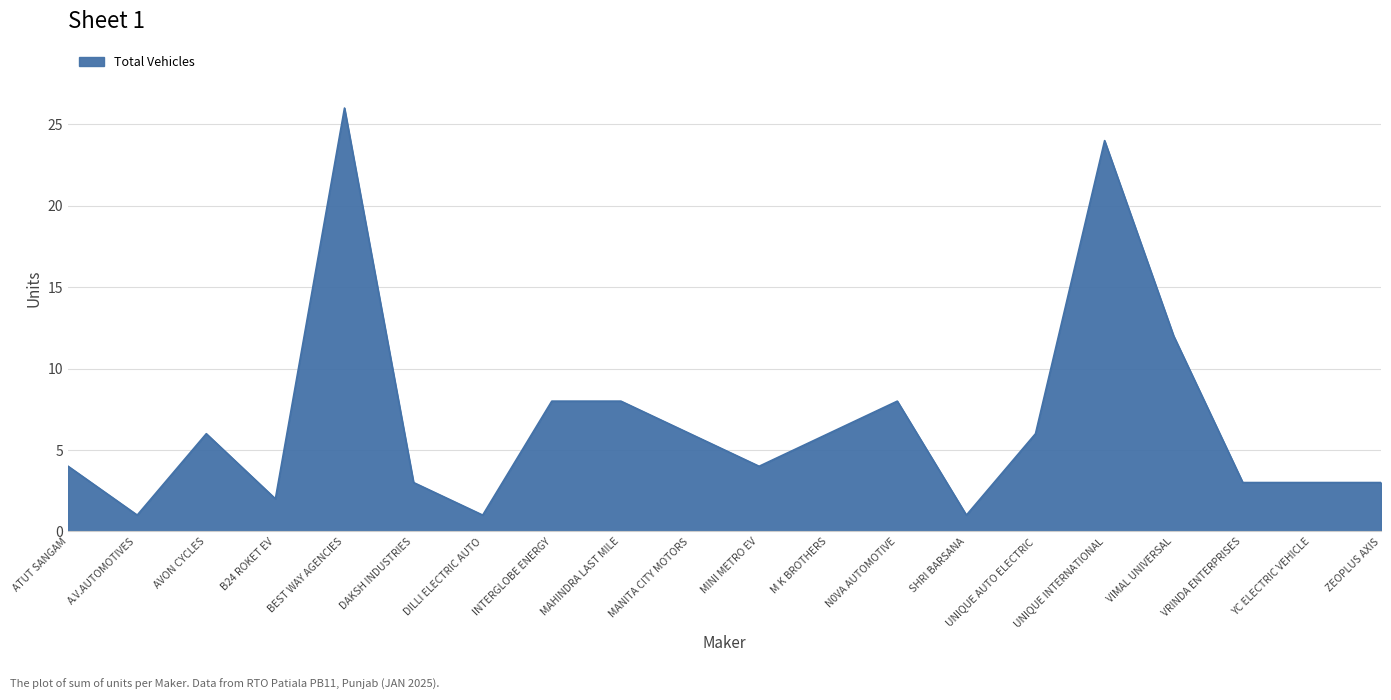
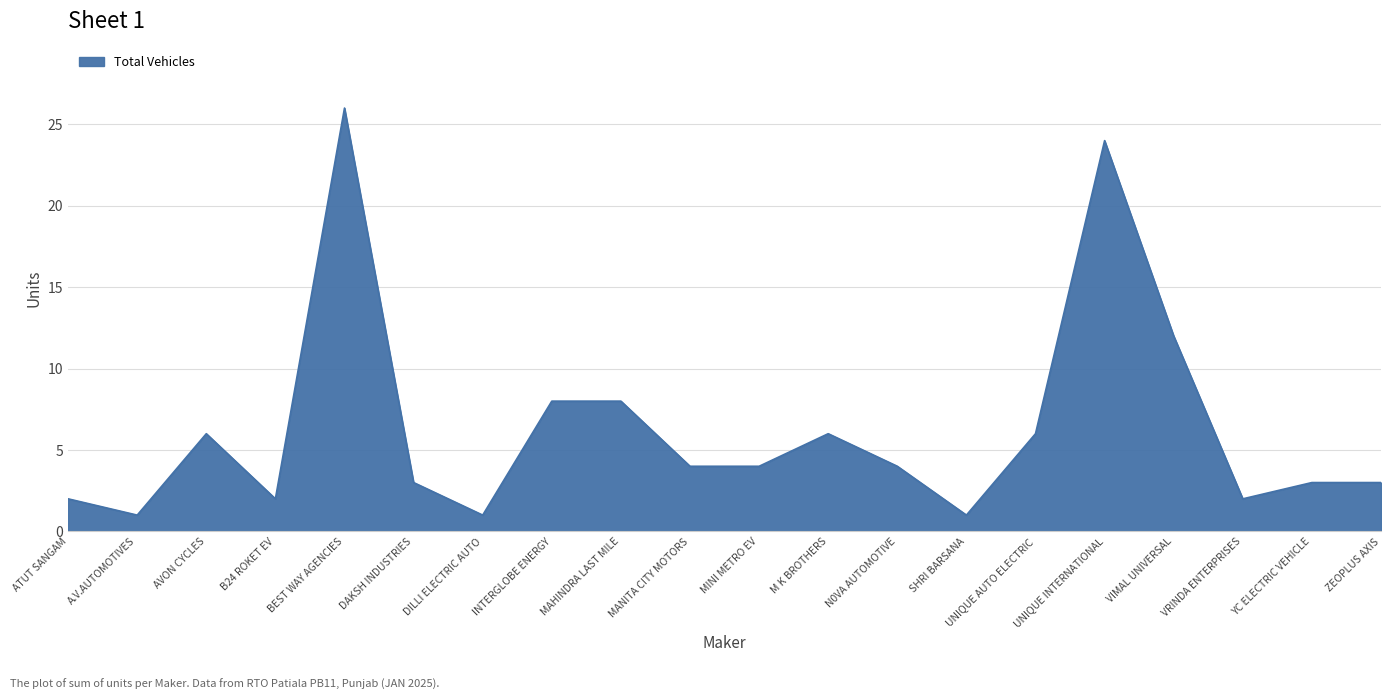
ATUT SANGAM: 4 -> 2
MANITA CITY MOTORS: 6 -> 4
N0VA AUTOMOTIVE: 8 -> 4
VRINDA ENTERPRISES: 3 -> 2
